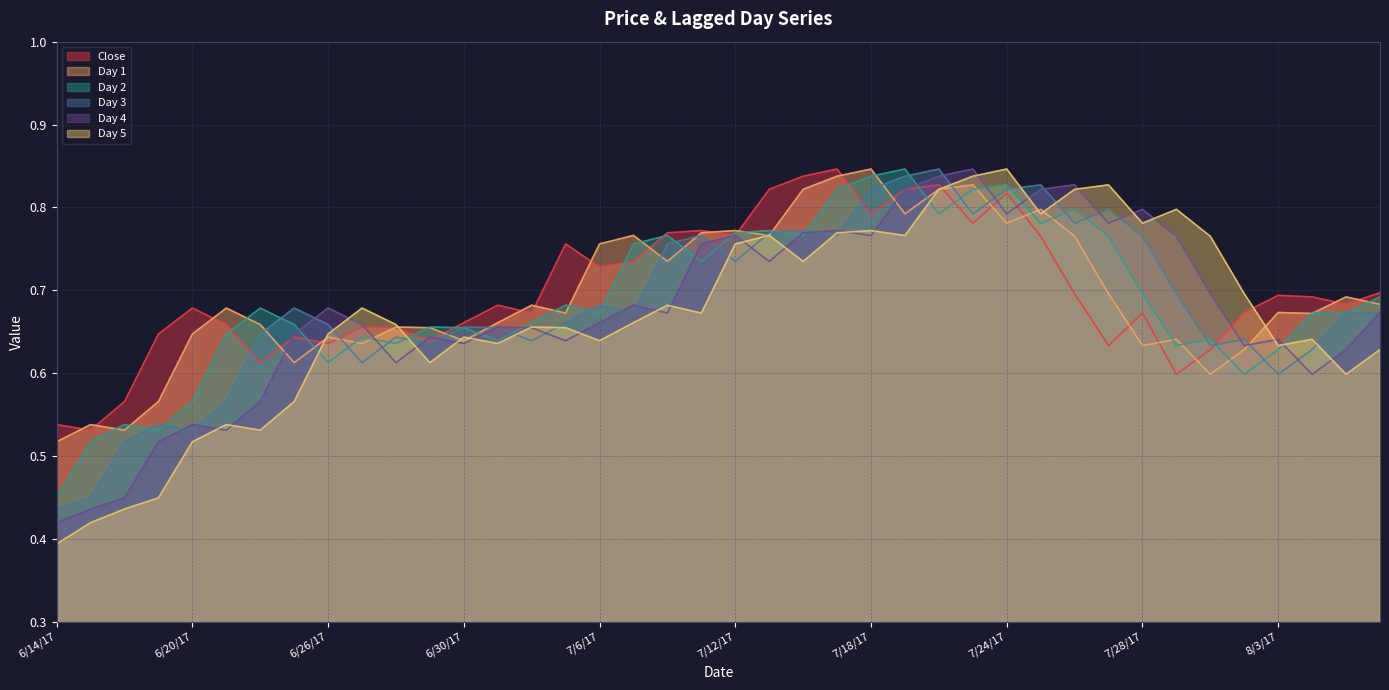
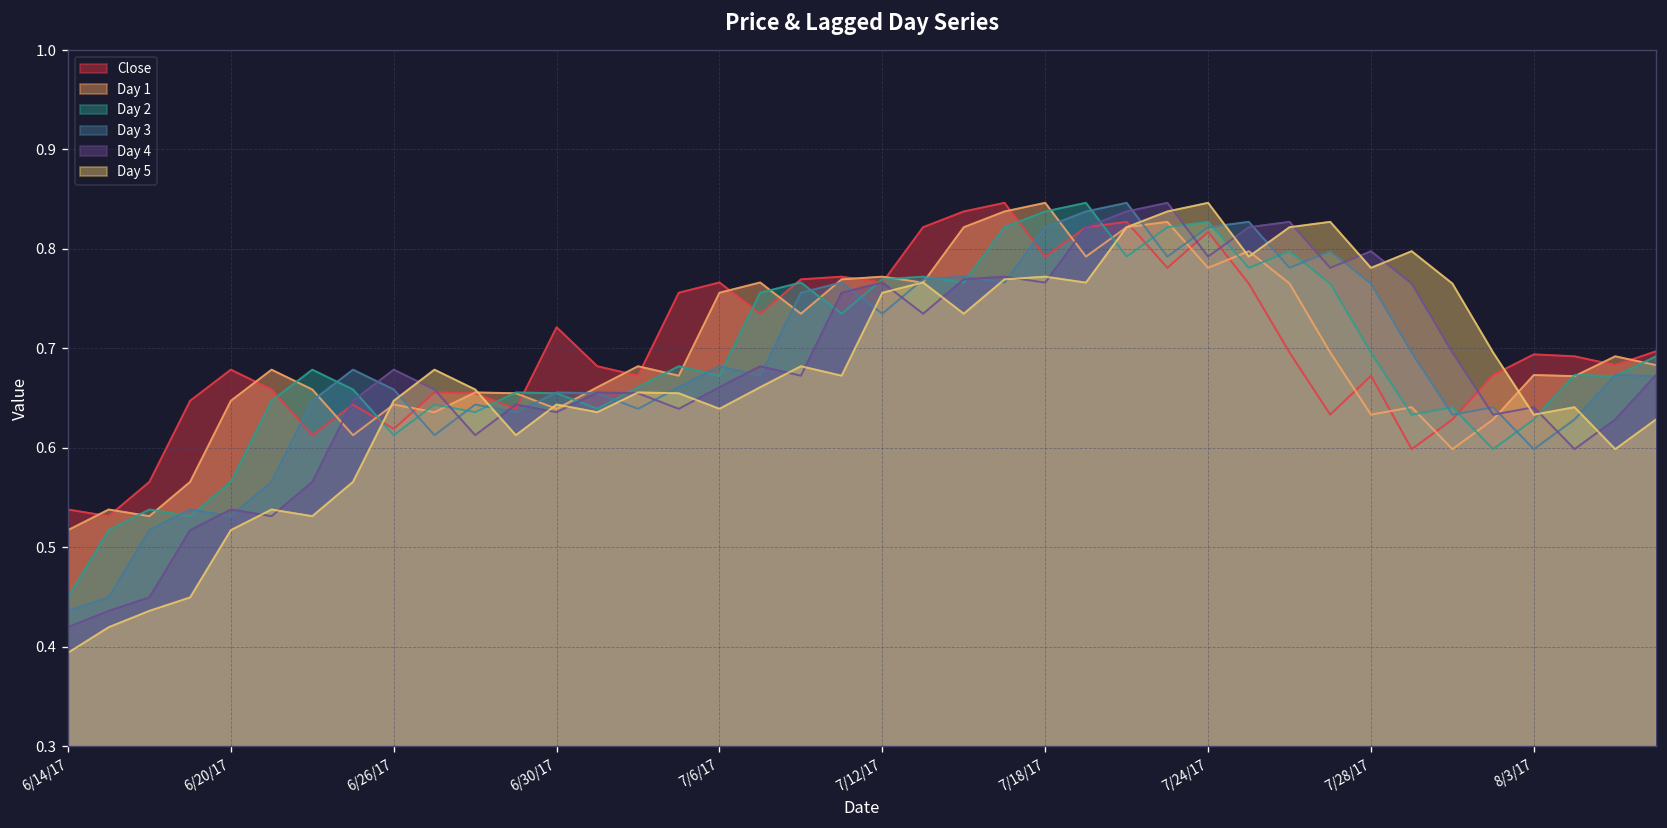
Close, 6/26/17: 0.64 -> 0.62
Close, 6/30/17: 0.66 -> 0.72
Close, 7/6/17: 0.73 -> 0.77
